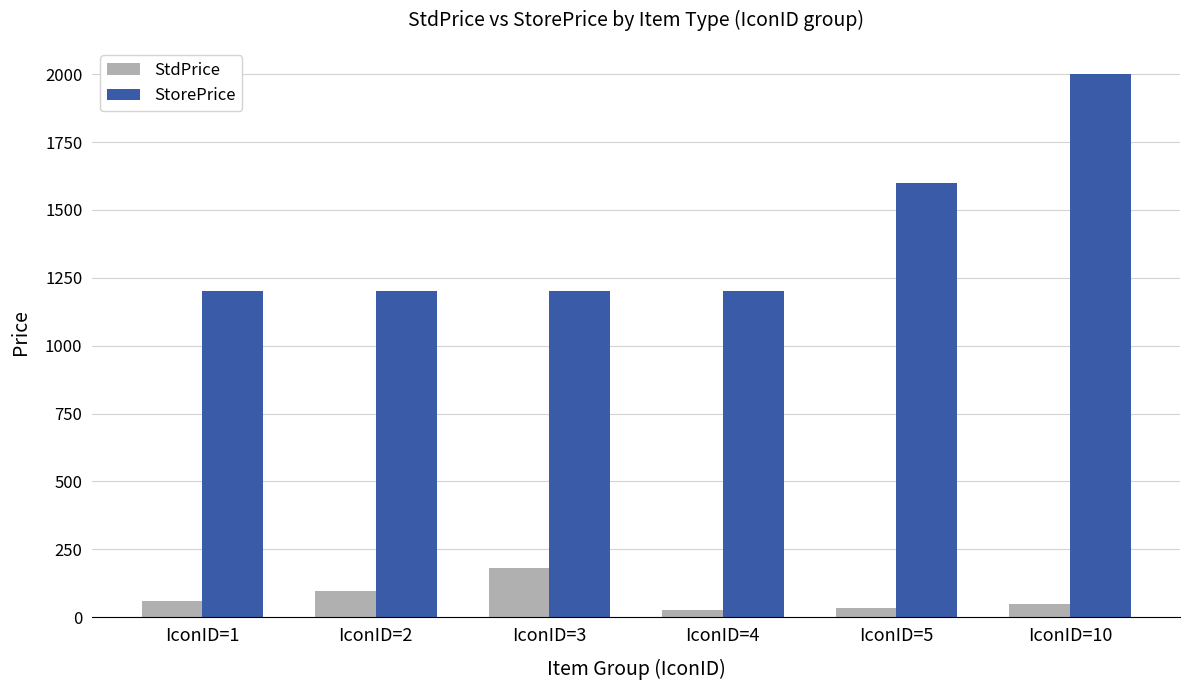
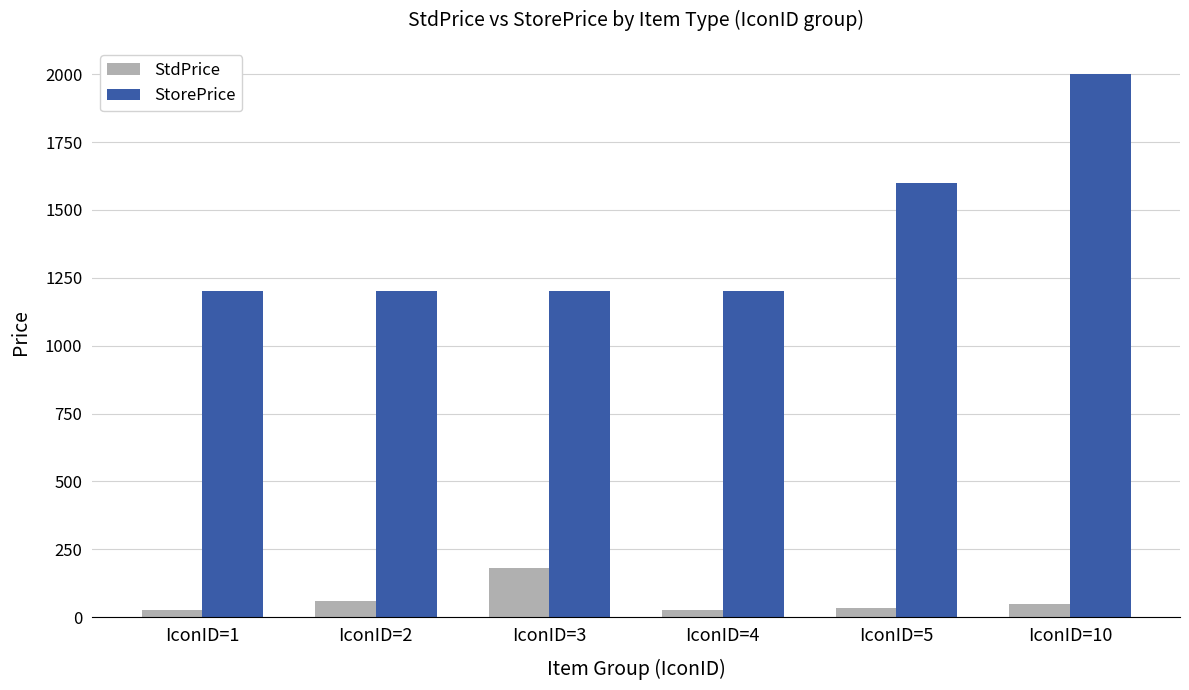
StdPrice, IconID=1: 60 -> 30
StdPrice, IconID=2: 100 -> 60
